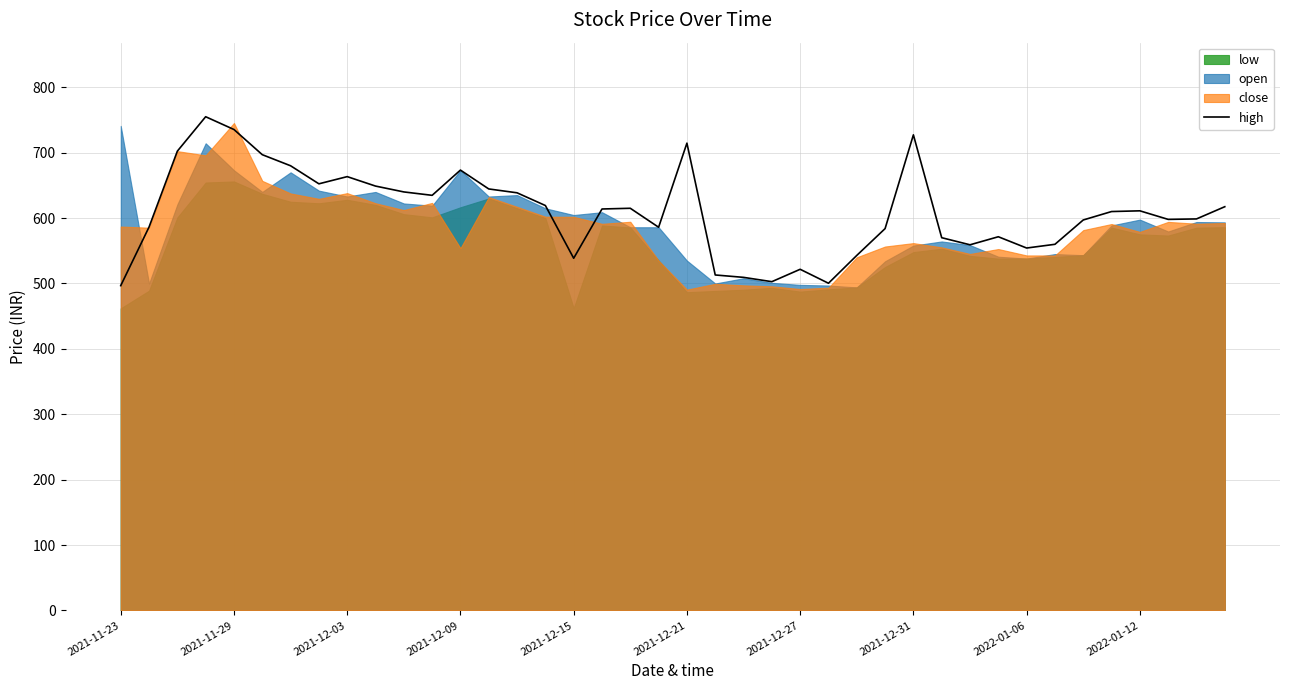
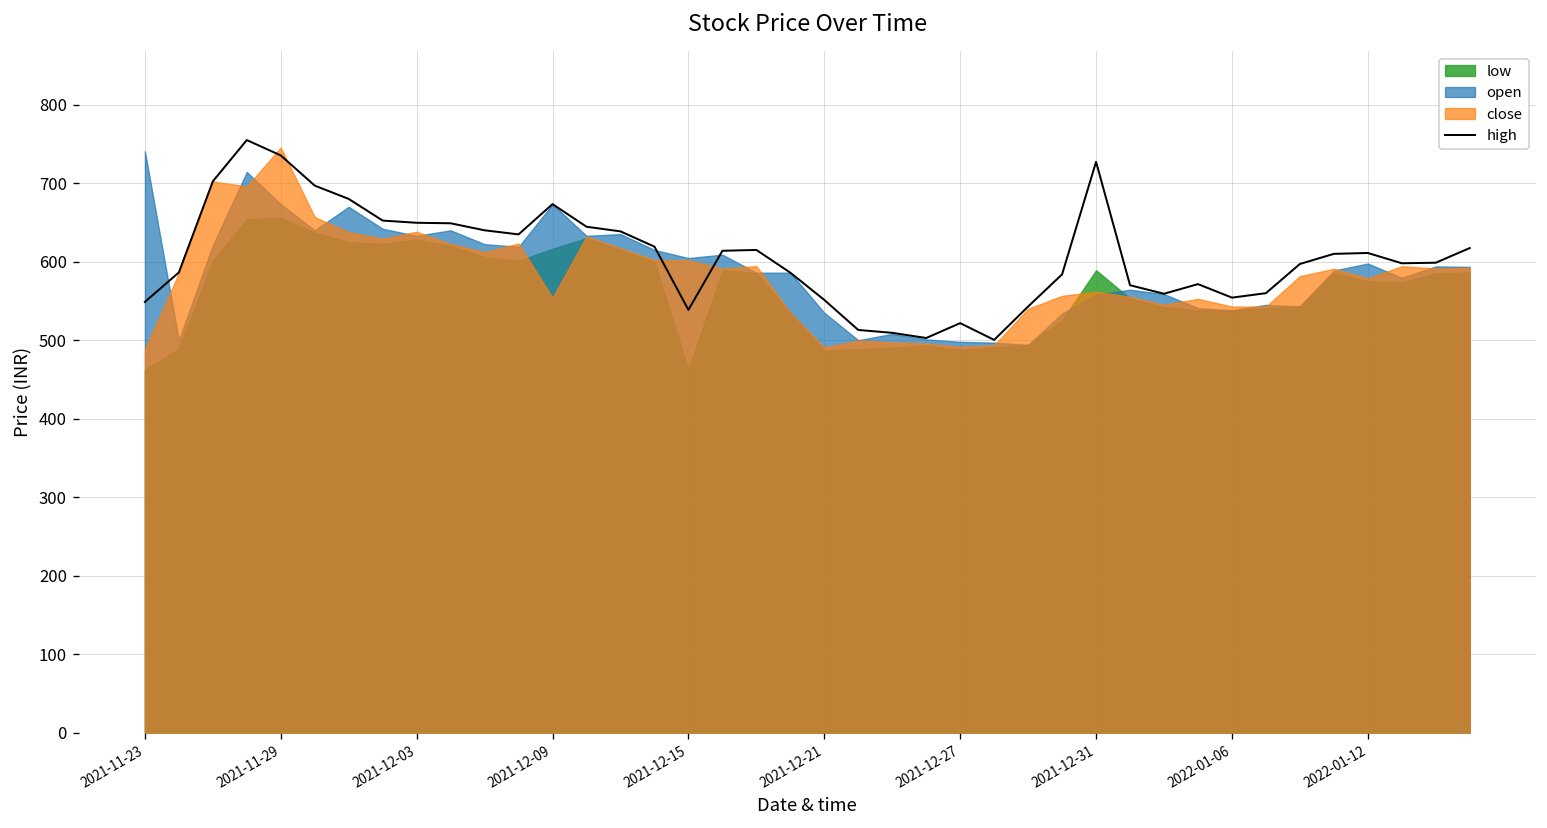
high, 2021-11-23: 500 -> 550
close, 2021-11-23: 590 -> 490
high, 2021-12-03: 660 -> 650
high, 2021-12-21: 710 -> 550
low, 2021-12-31: 550 -> 590
